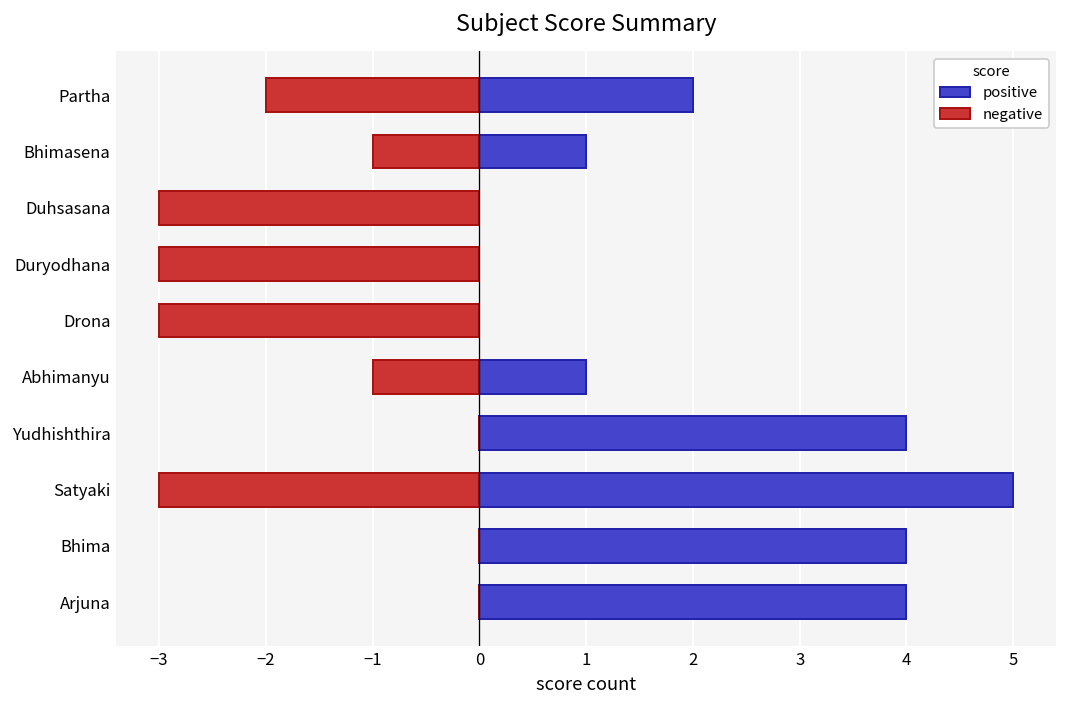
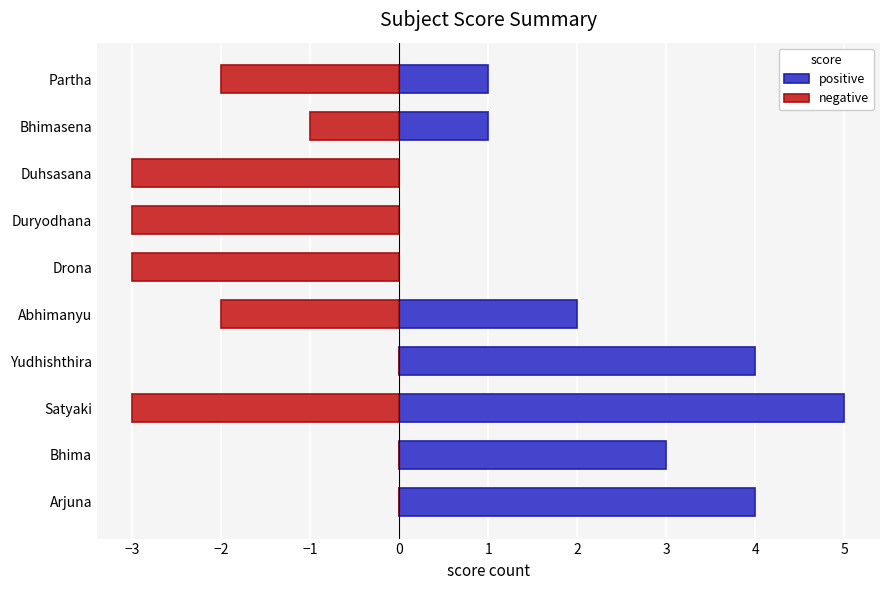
positive, Partha: 2 -> 1
positive, Abhimanyu: 1 -> 2
negative, Abhimanyu: -1 -> -2
positive, Bhima: 4 -> 3
